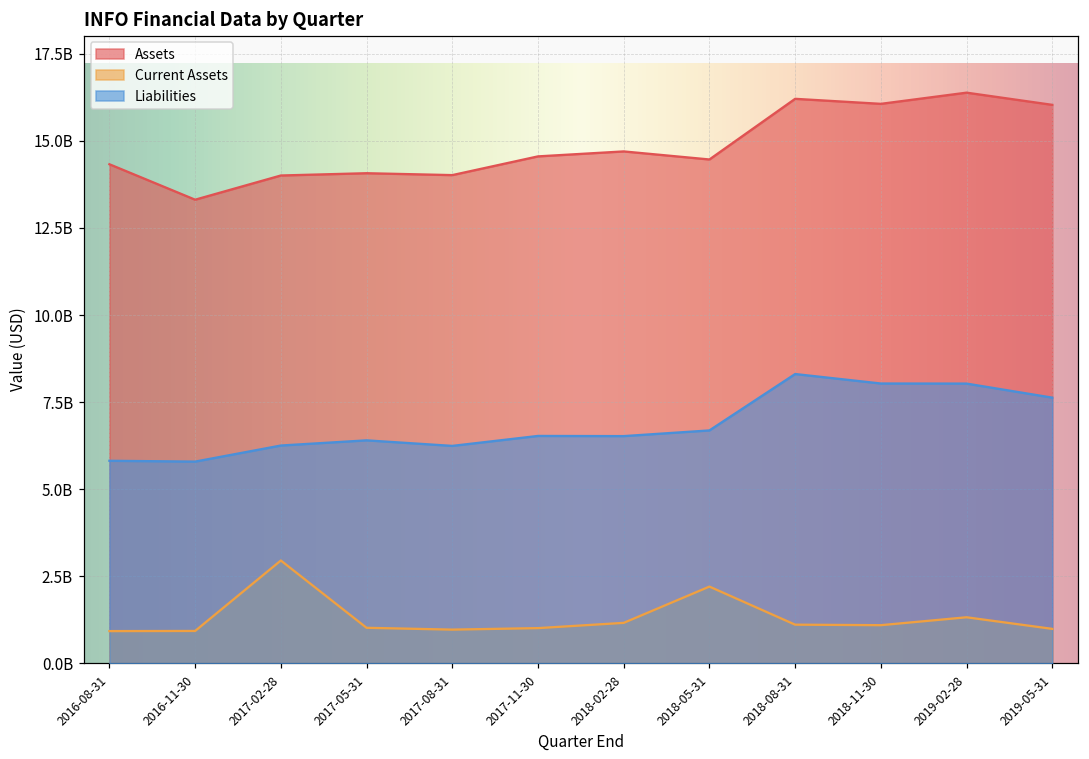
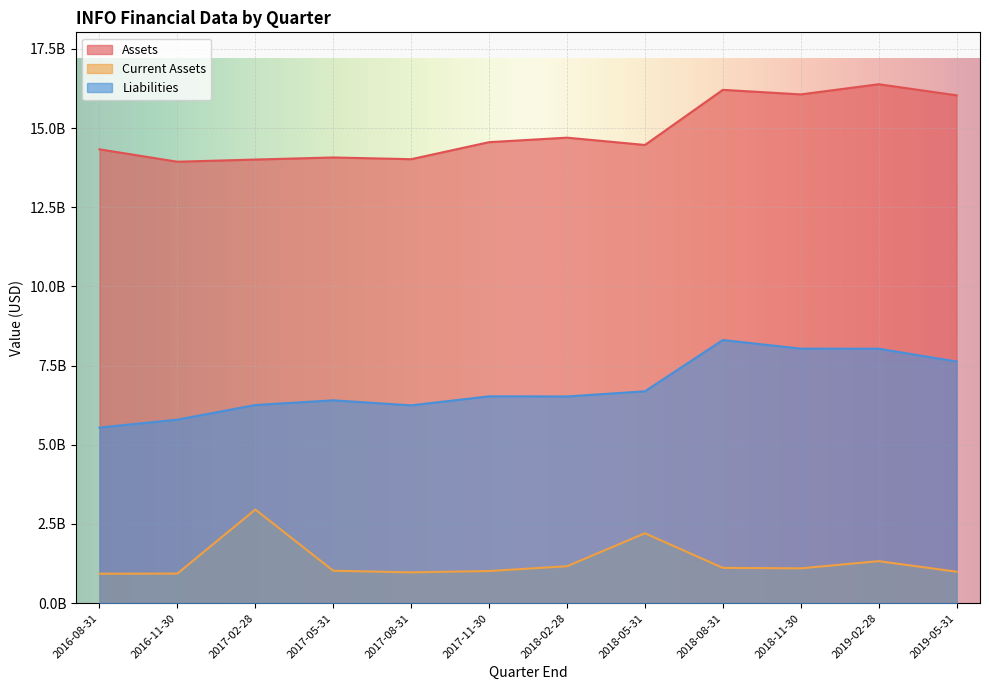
Liabilities, 2016-08-31: 5800000000 -> 5500000000
Assets, 2016-11-30: 13300000000 -> 13900000000
